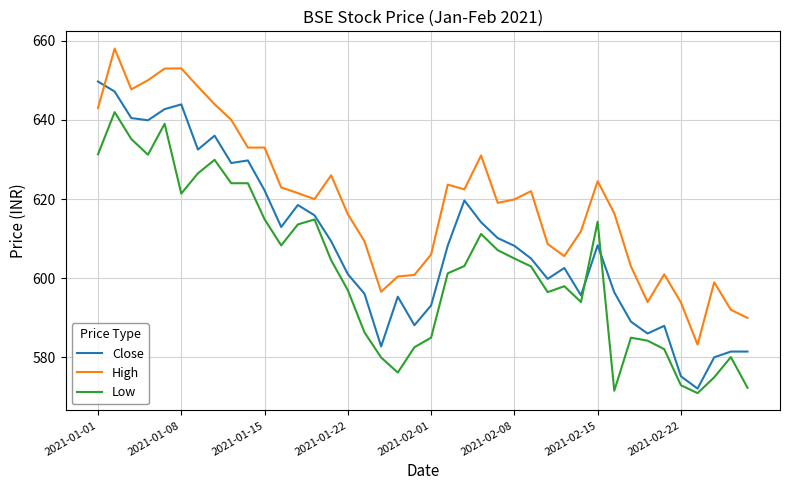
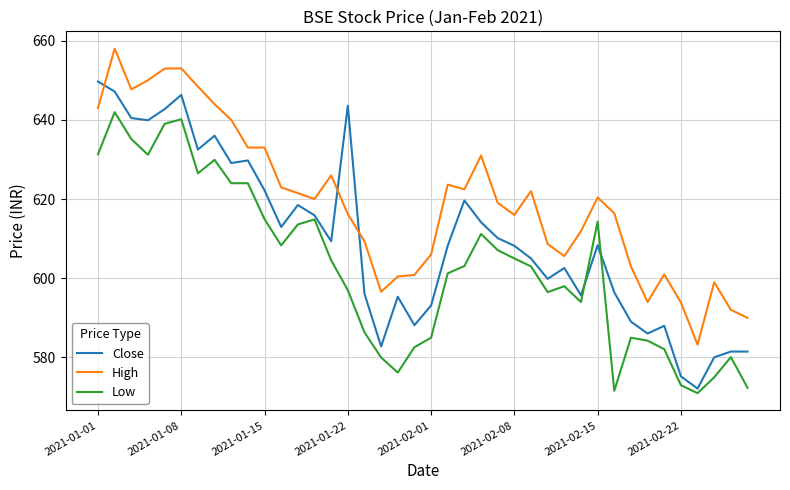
Close, 2021-01-08: 644 -> 646
Low, 2021-01-08: 621 -> 640
Close, 2021-01-22: 601 -> 644
High, 2021-02-08: 620 -> 616
High, 2021-02-15: 625 -> 620
